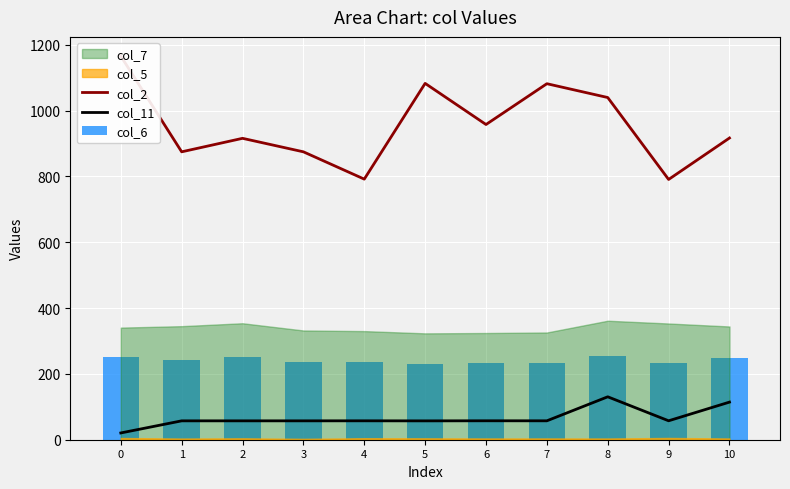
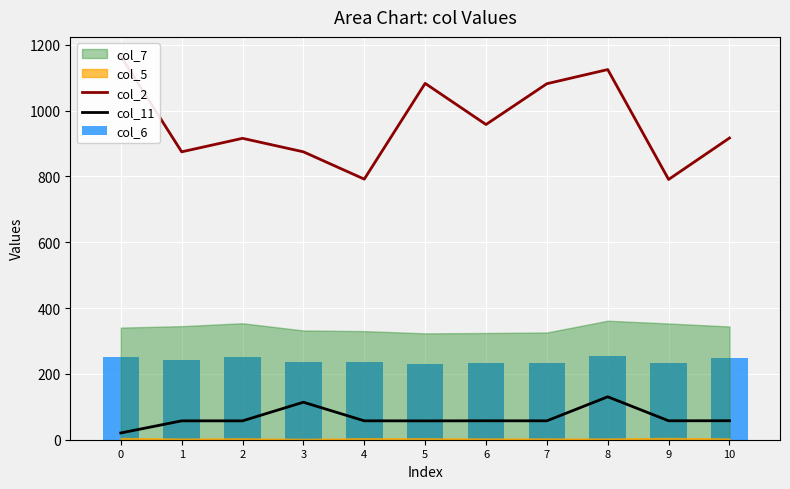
col_11, 3: 60 -> 110
col_2, 8: 1040 -> 1130
col_11, 10: 110 -> 60
